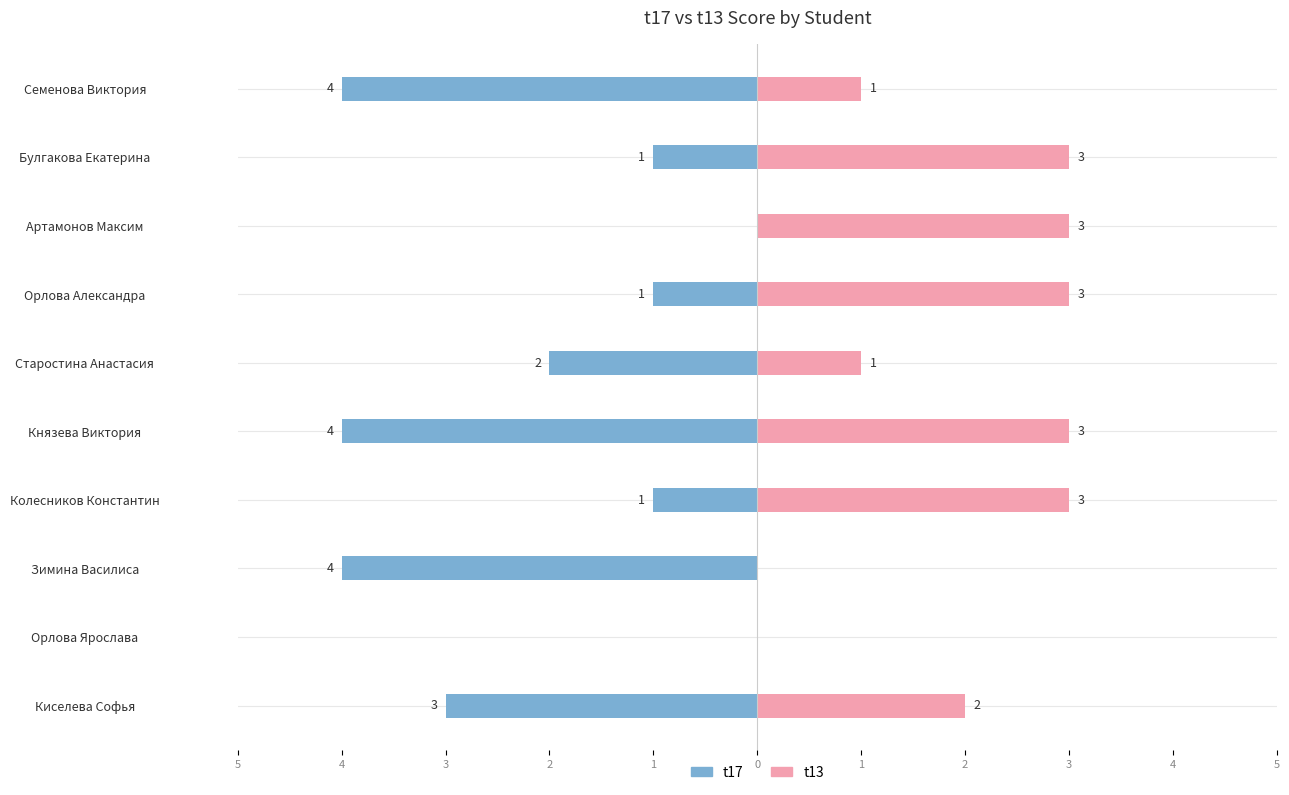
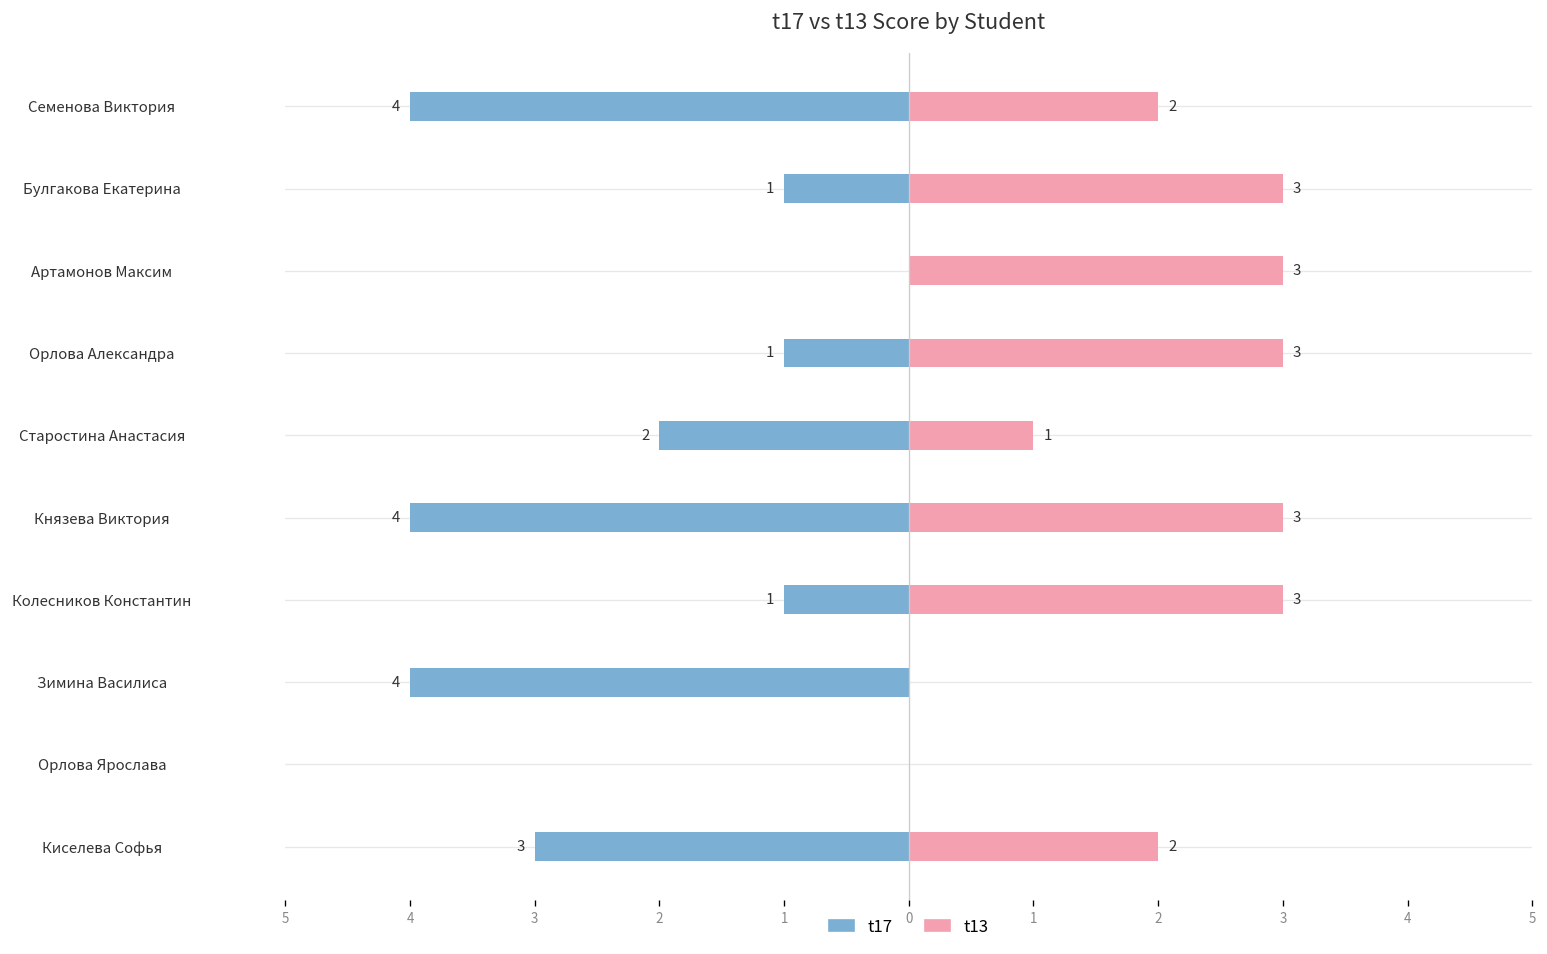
t13, Семенова Виктория: 1 -> 2
